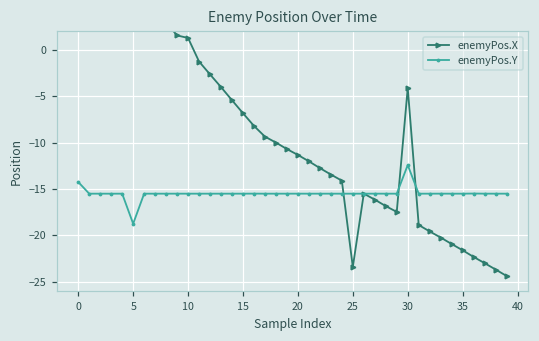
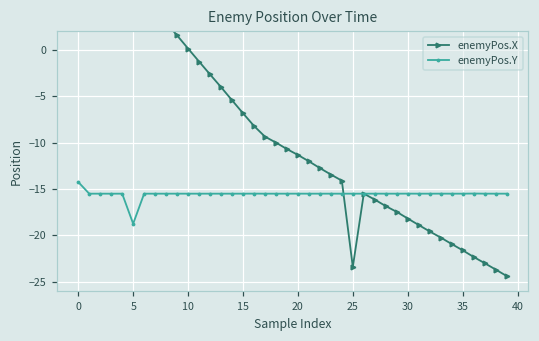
enemyPos.X, 10: 1 -> 0
enemyPos.X, 30: -4 -> -18
enemyPos.Y, 30: -12 -> -15
